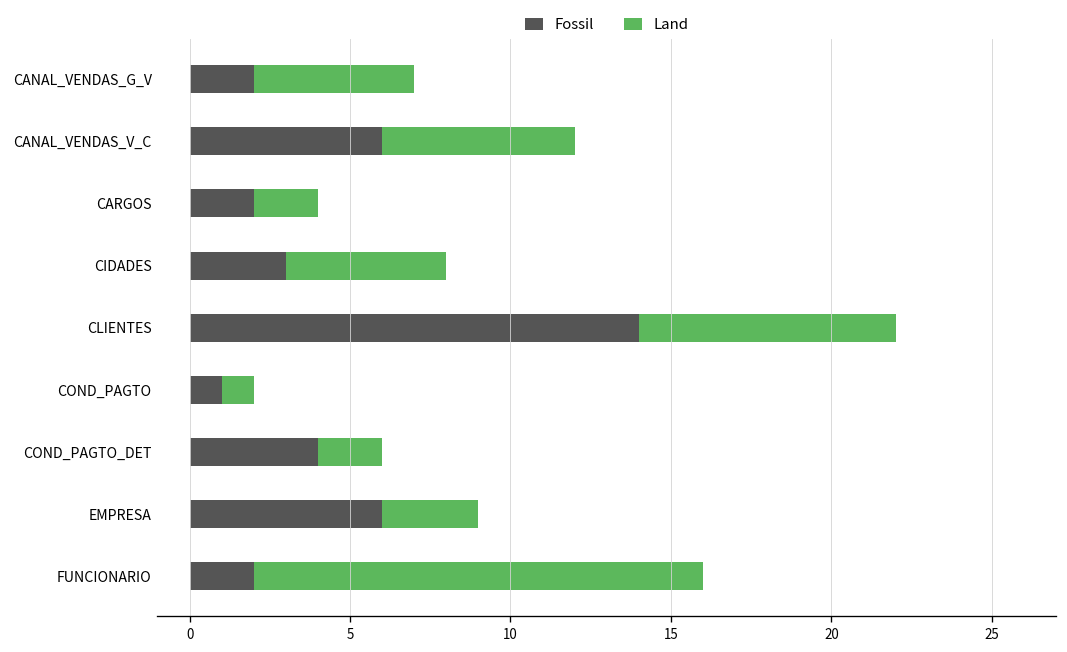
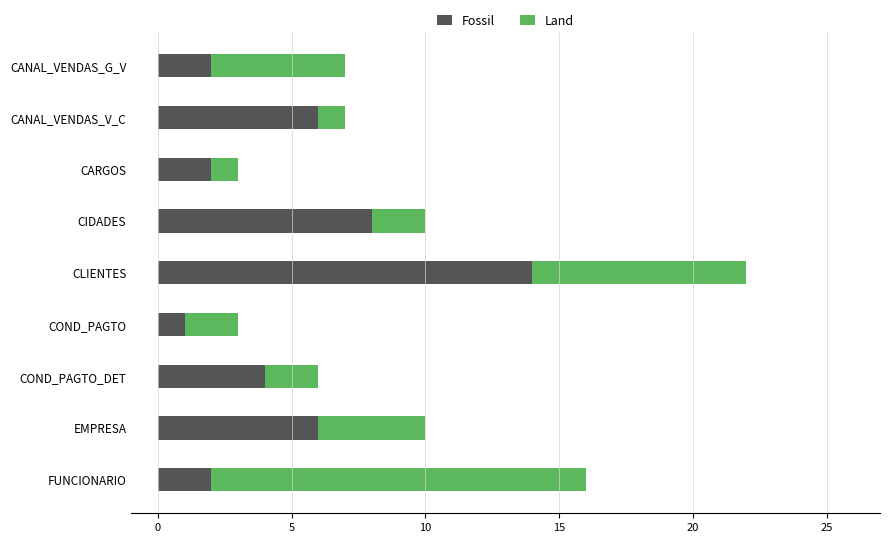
Land, CANAL_VENDAS_V_C: 6 -> 1
Land, CARGOS: 2 -> 1
Fossil, CIDADES: 3 -> 8
Land, CIDADES: 5 -> 2
Land, COND_PAGTO: 1 -> 2
Land, EMPRESA: 3 -> 4
